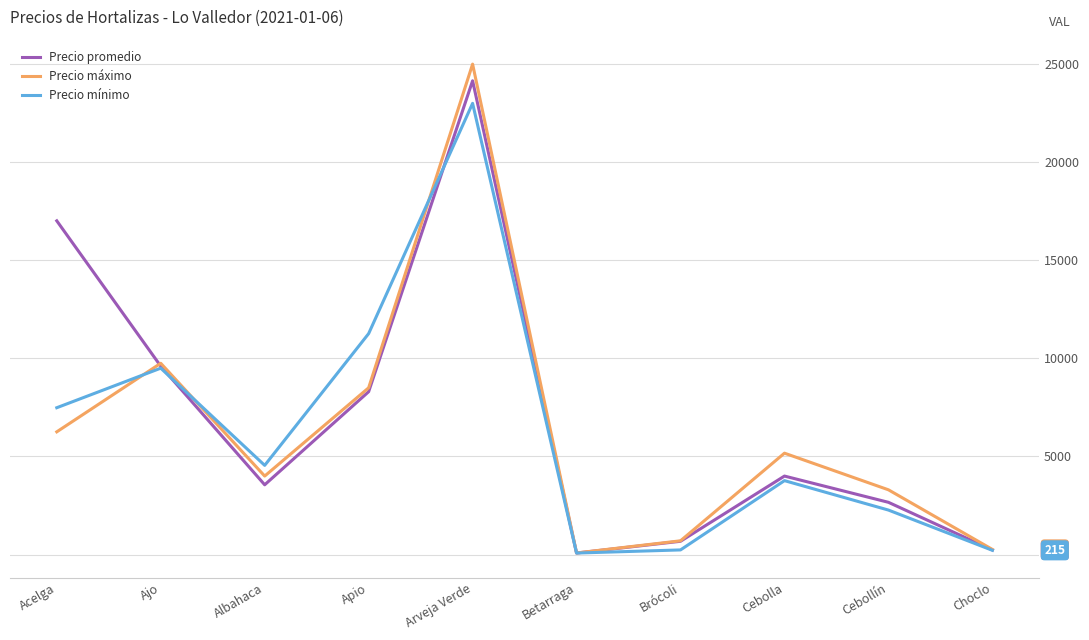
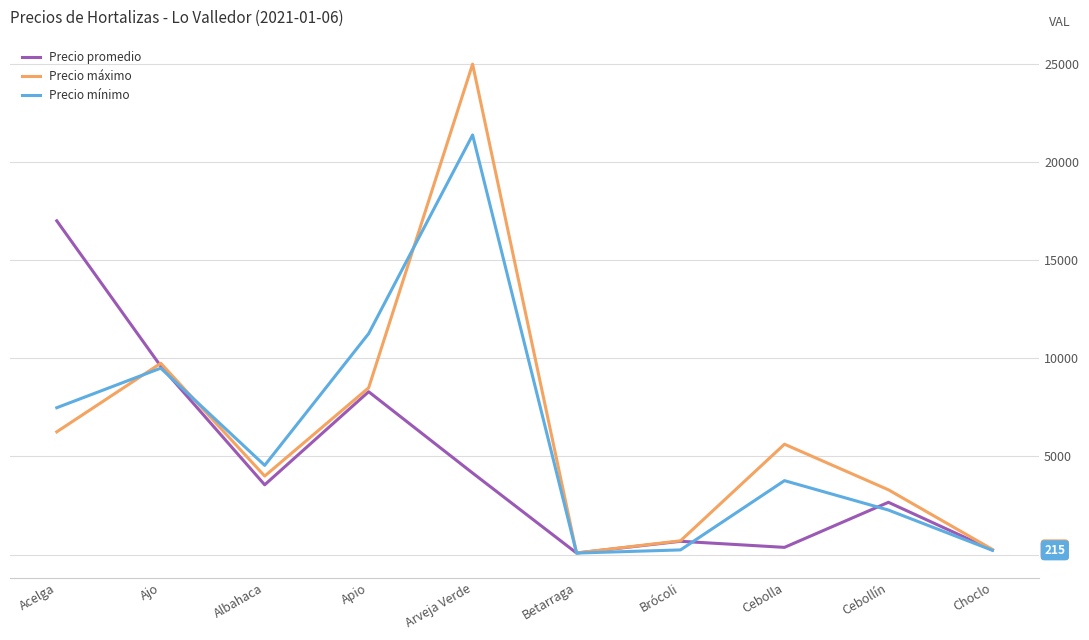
Precio promedio, Arveja Verde: 24200 -> 4200
Precio mínimo, Arveja Verde: 23000 -> 21400
Precio promedio, Cebolla: 4000 -> 400
Precio máximo, Cebolla: 5200 -> 5600
